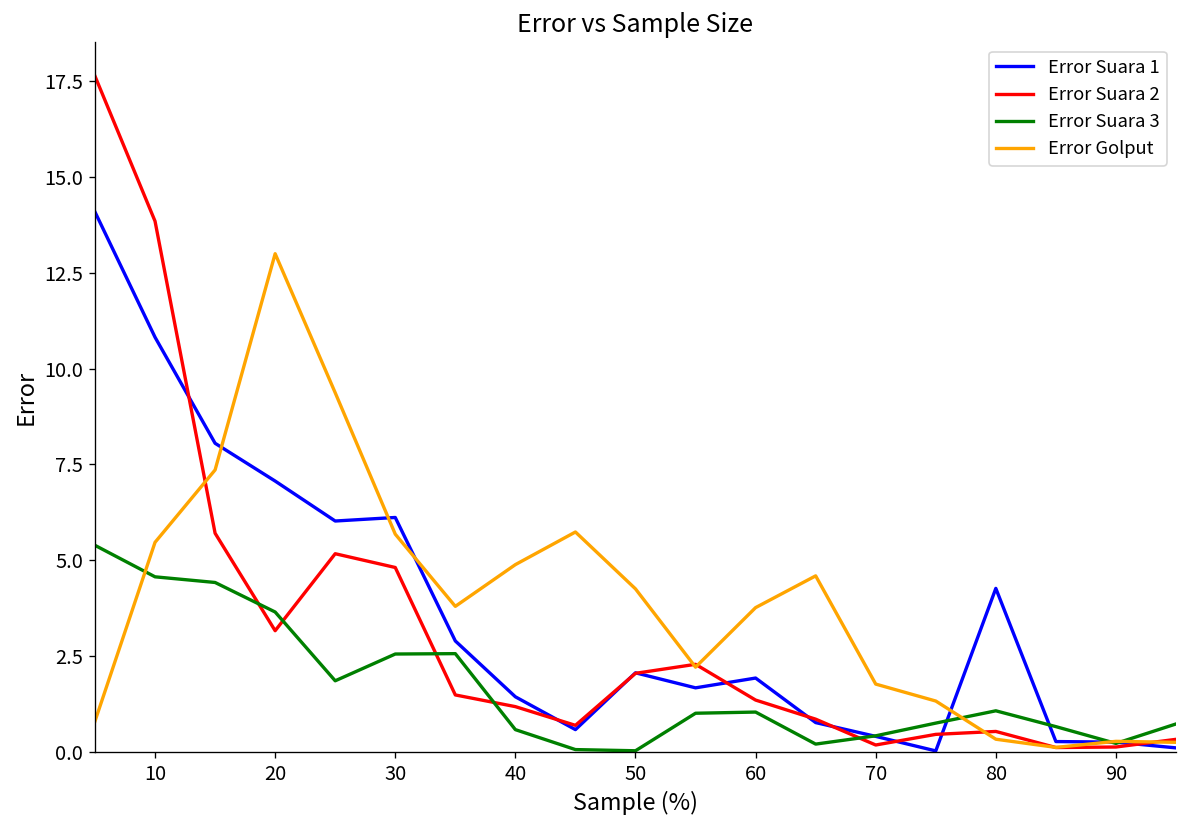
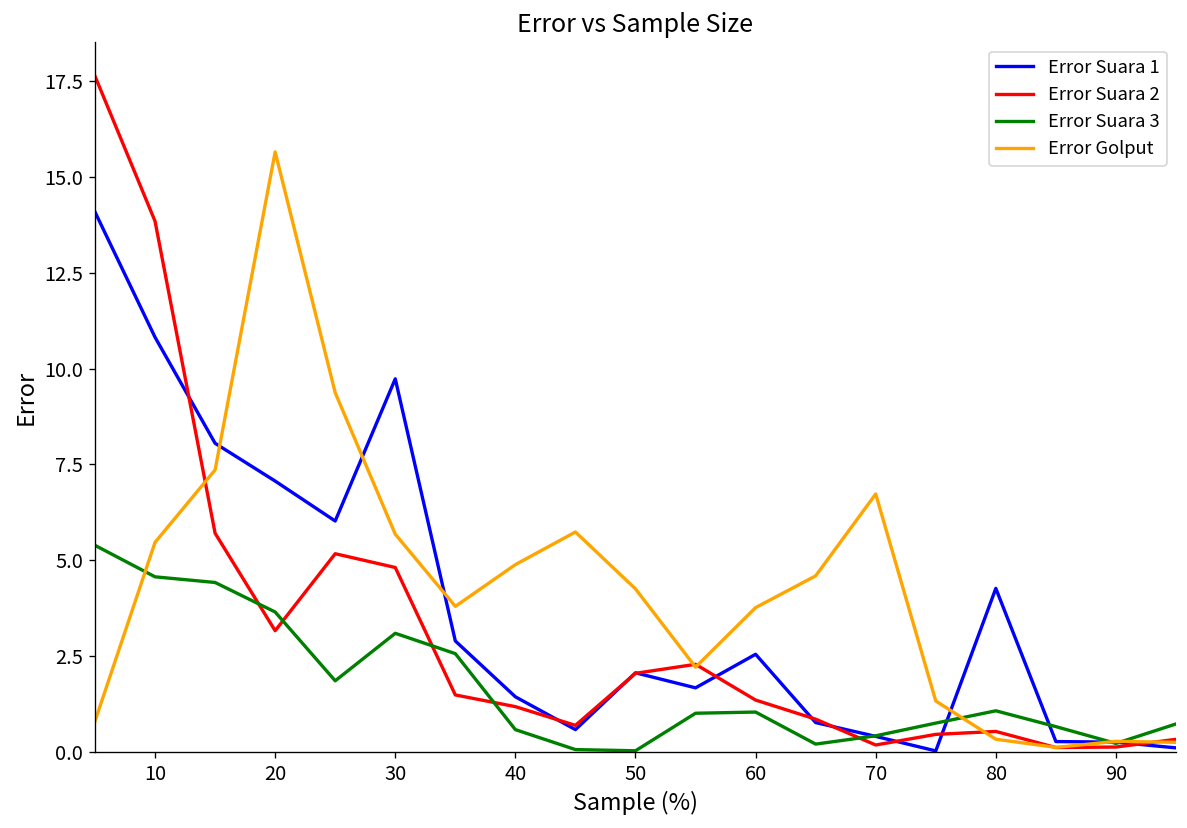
Error Golput, 20: 13.0 -> 15.7
Error Suara 1, 30: 6.1 -> 9.7
Error Suara 3, 30: 2.6 -> 3.1
Error Suara 1, 60: 1.9 -> 2.5
Error Golput, 70: 1.8 -> 6.7
